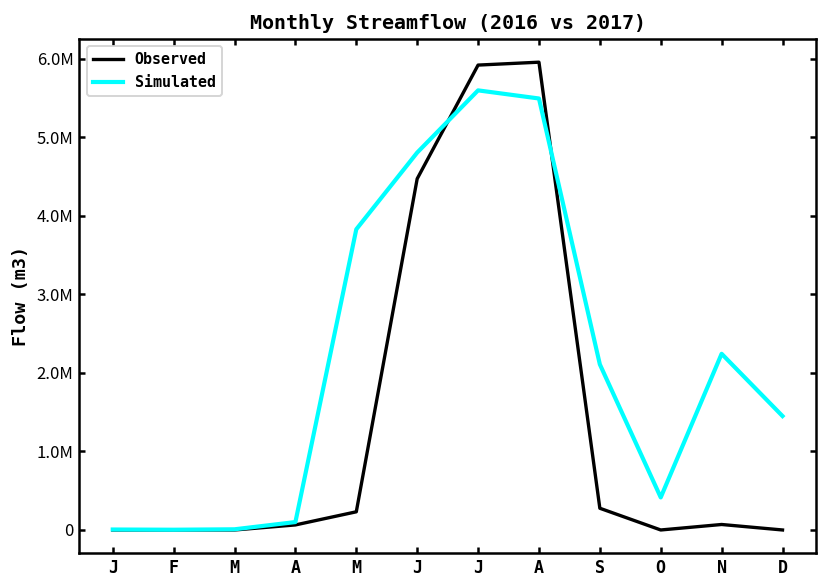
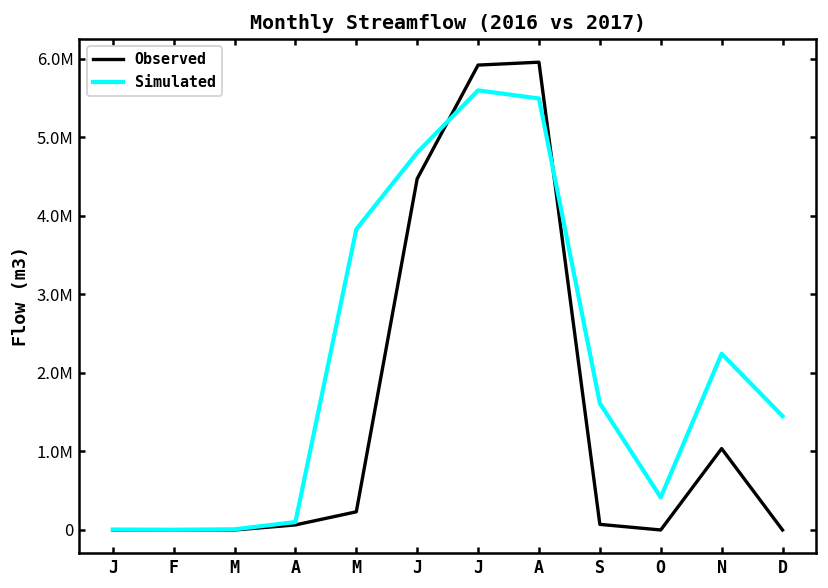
Observed, S: 300000 -> 100000
Simulated, S: 2100000 -> 1600000
Observed, N: 100000 -> 1000000
